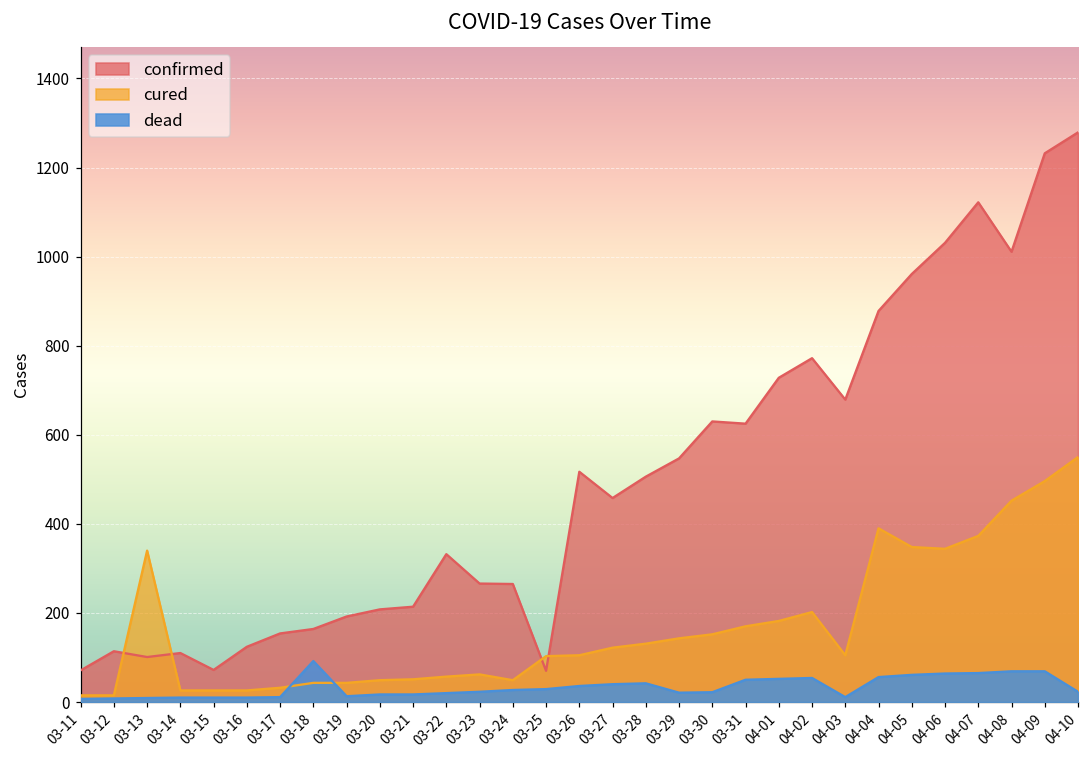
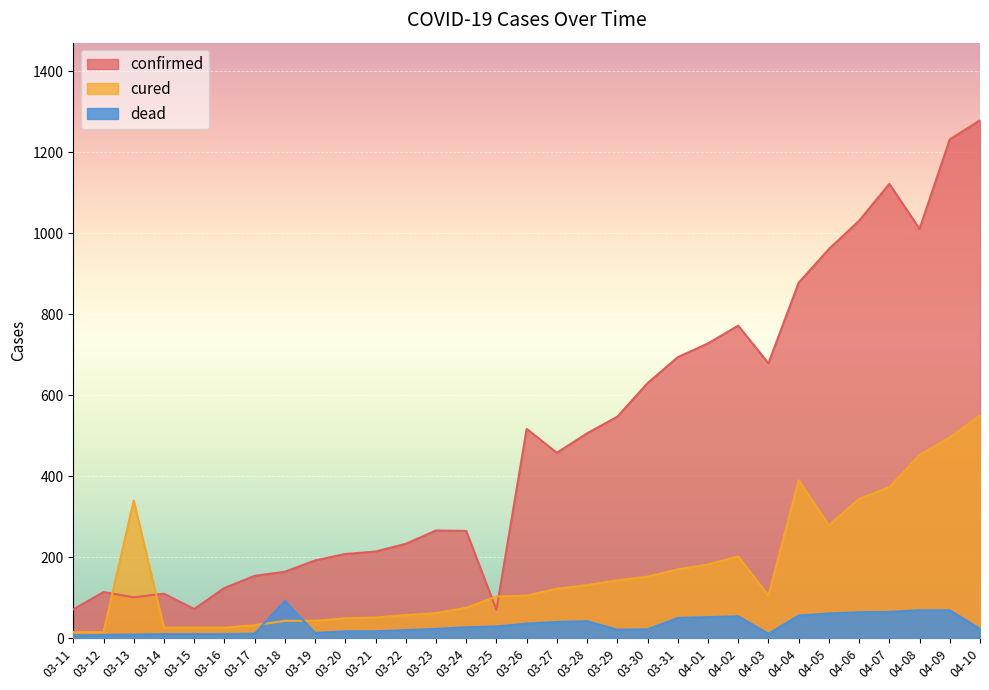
confirmed, 03-22: 330 -> 230
cured, 03-24: 50 -> 80
confirmed, 03-31: 630 -> 690
cured, 04-05: 350 -> 280
